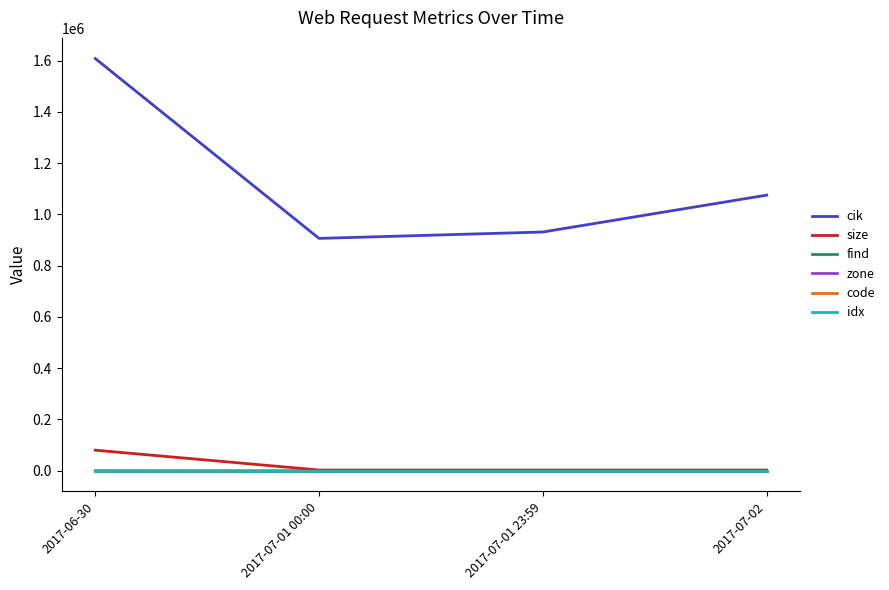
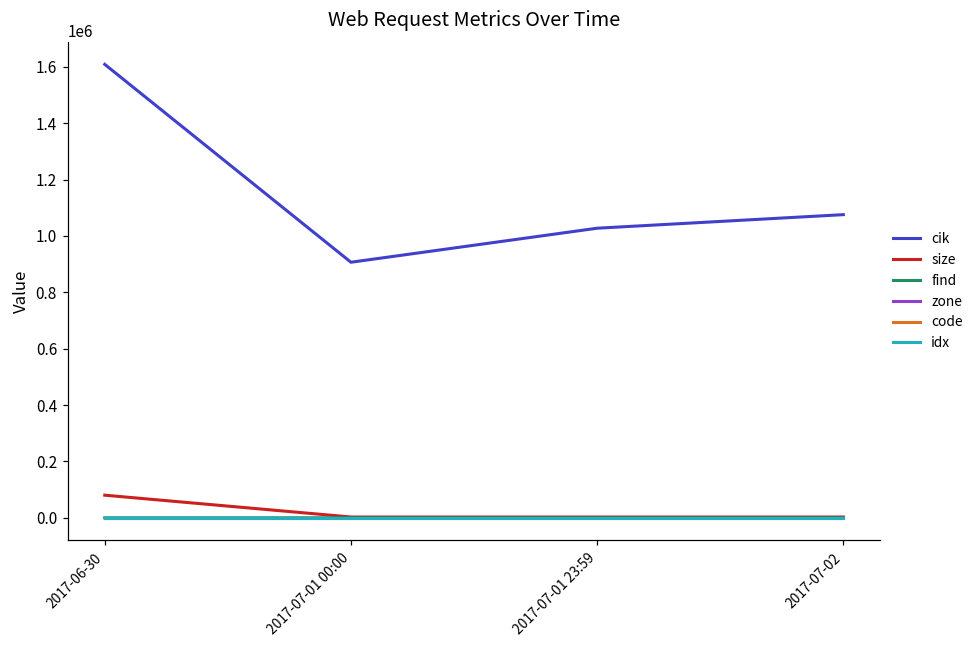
cik, 2017-07-01 23:59: 930000 -> 1030000
